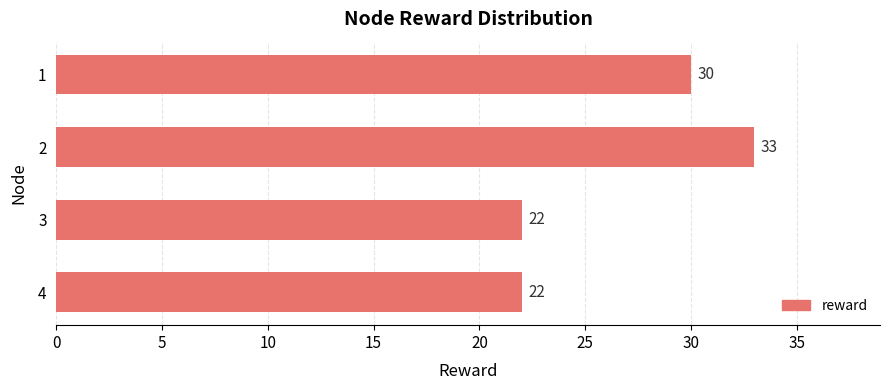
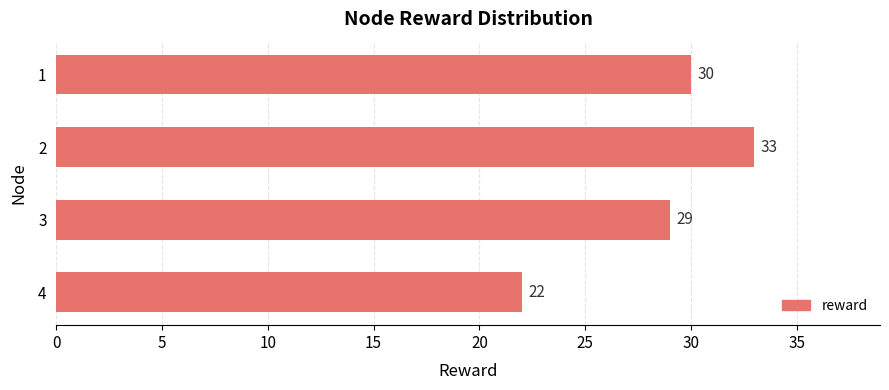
3: 22 -> 29
